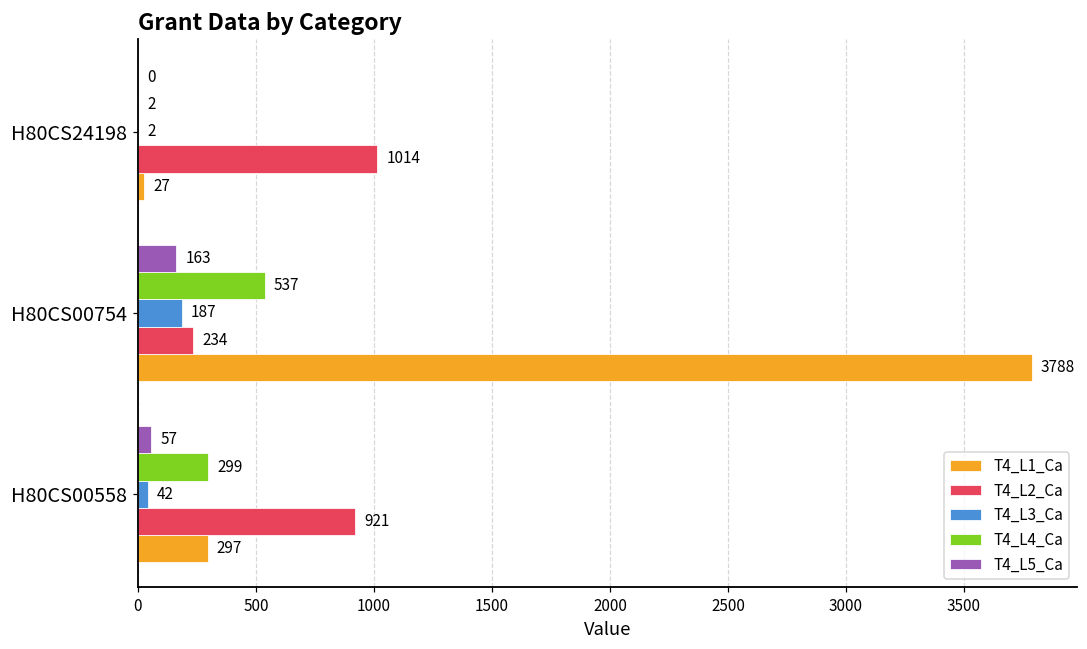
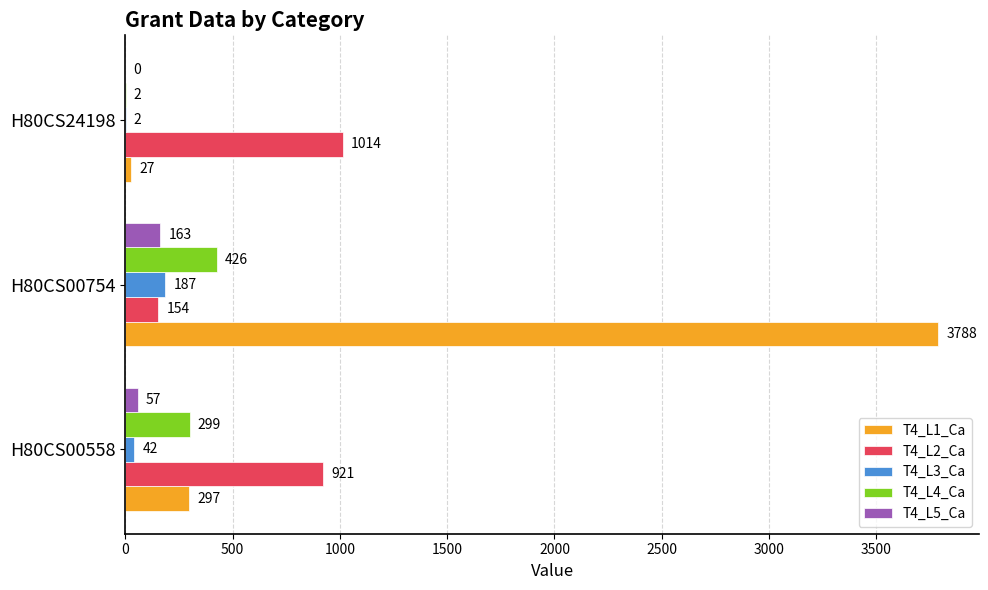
T4_L4_Ca, H80CS00754: 537 -> 426
T4_L2_Ca, H80CS00754: 234 -> 154
